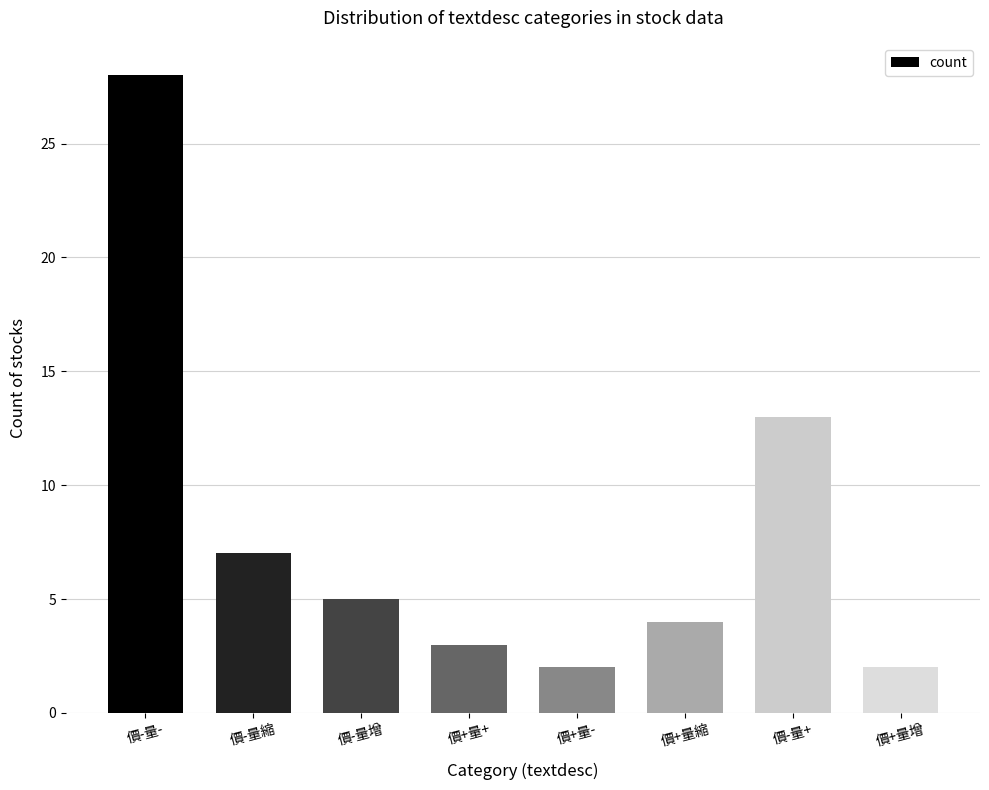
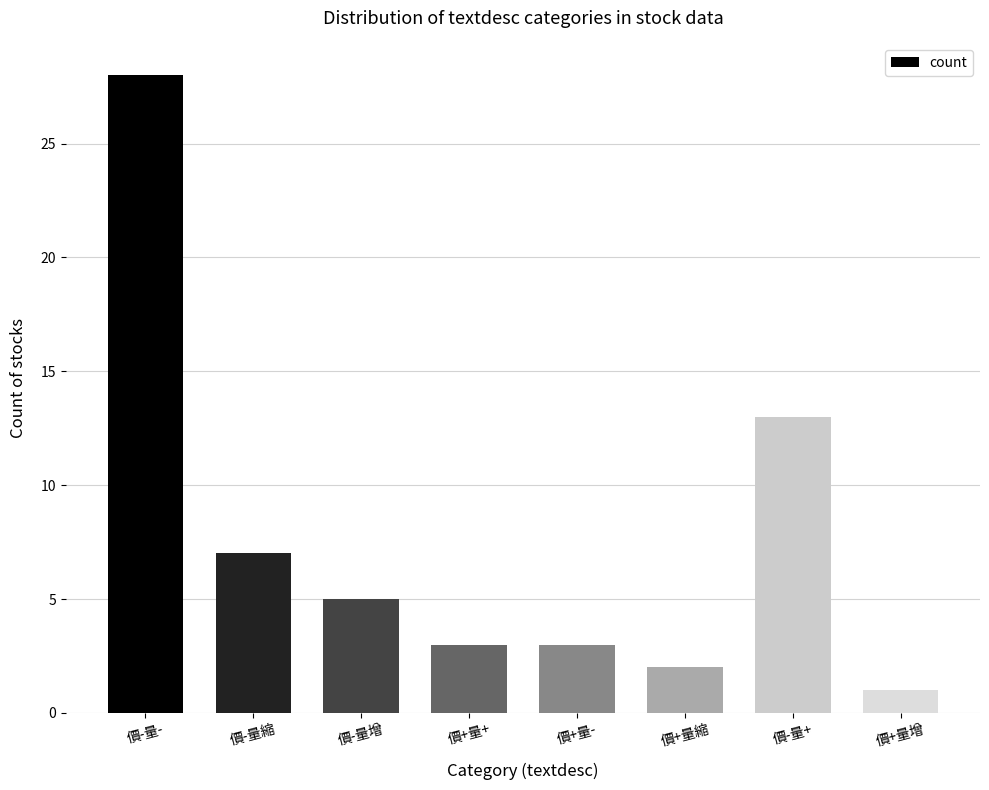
價+量-: 2 -> 3
價+量縮: 4 -> 2
價+量增: 2 -> 1
